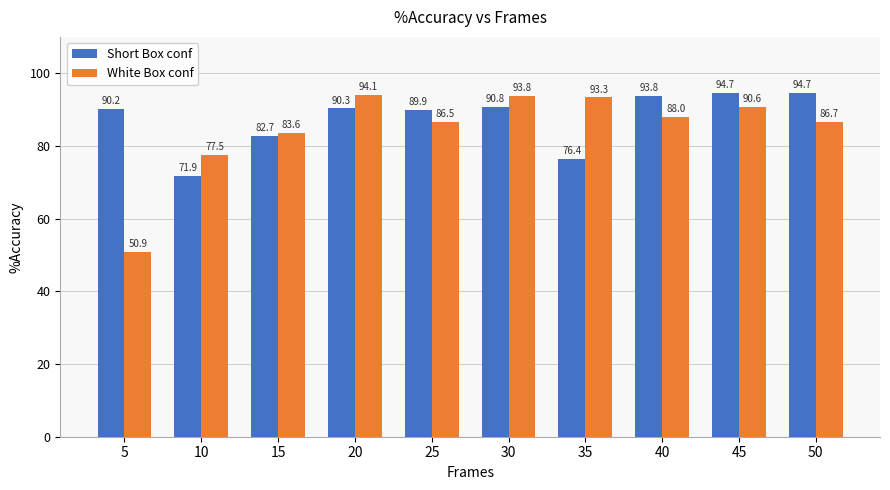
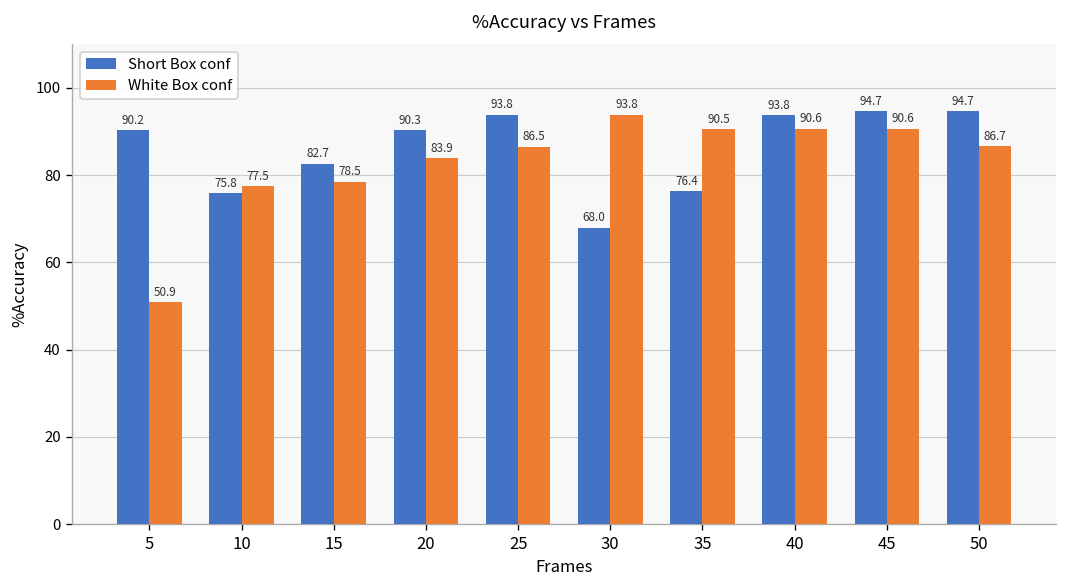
Short Box conf, 10: 71.9 -> 75.8
White Box conf, 15: 83.6 -> 78.5
White Box conf, 20: 94.1 -> 83.9
Short Box conf, 25: 89.9 -> 93.8
Short Box conf, 30: 90.8 -> 68.0
White Box conf, 35: 93.3 -> 90.5
White Box conf, 40: 88.0 -> 90.6
